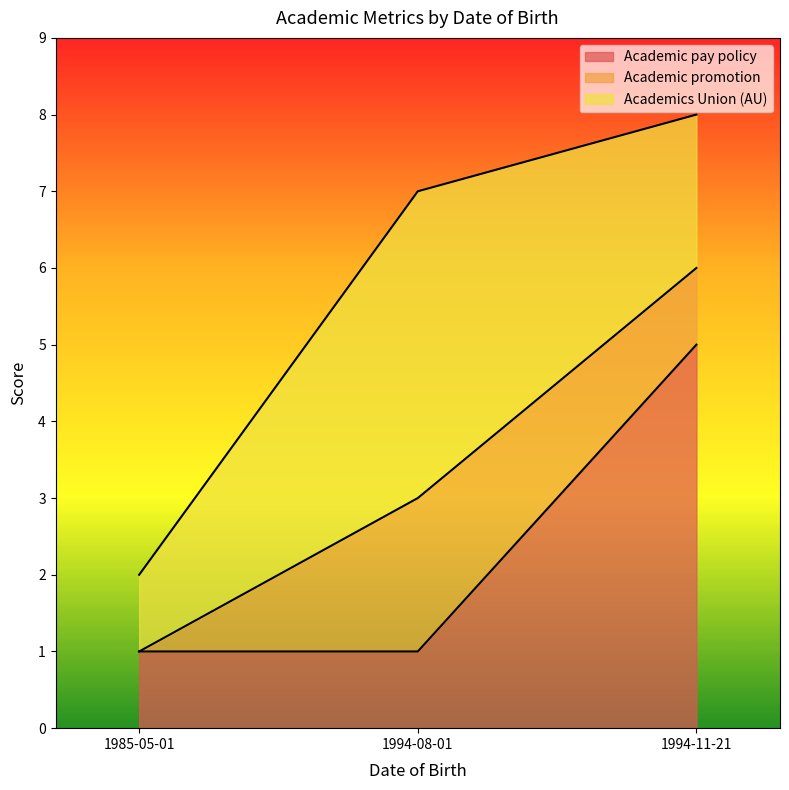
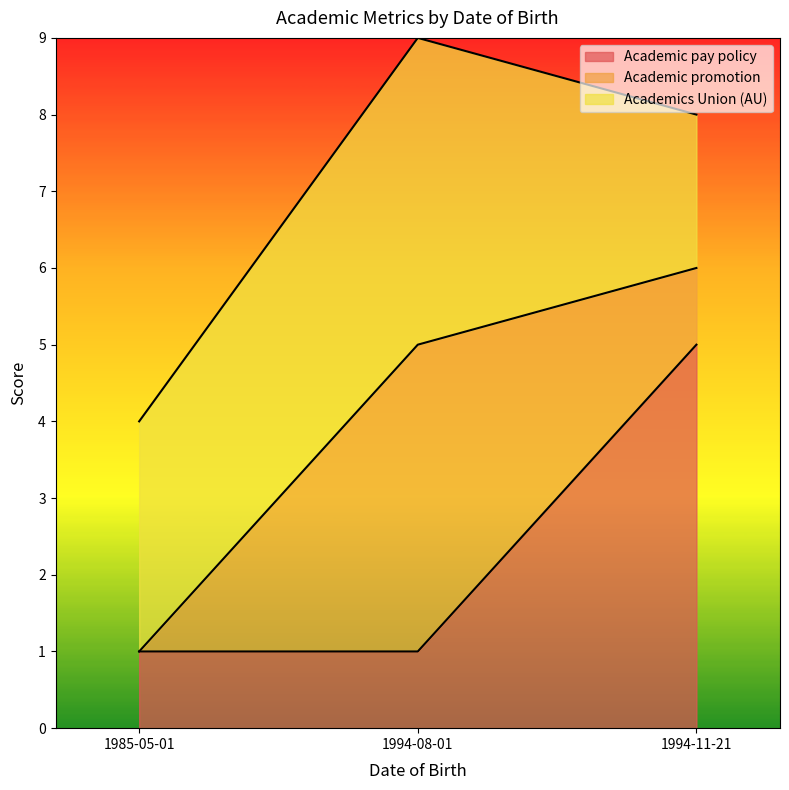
Academics Union (AU), 1985-05-01: 1 -> 3
Academic promotion, 1994-08-01: 2 -> 4
